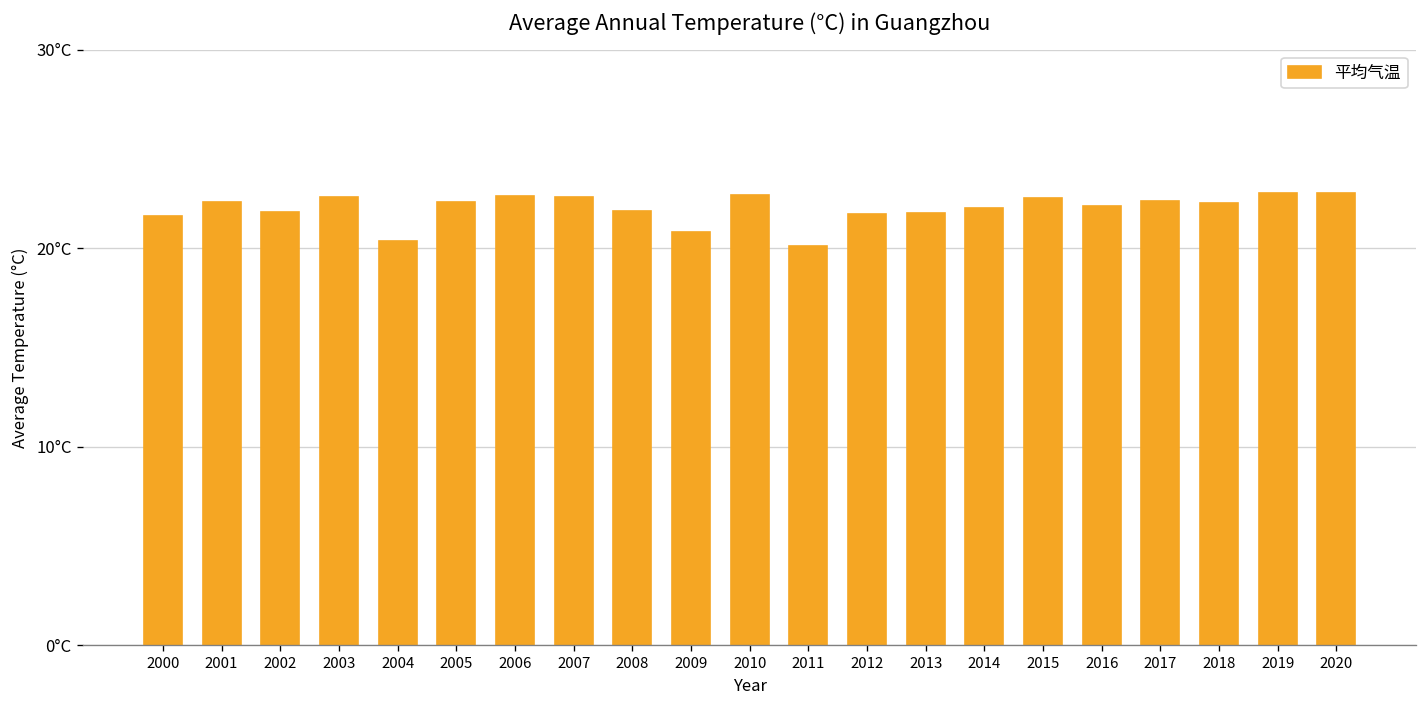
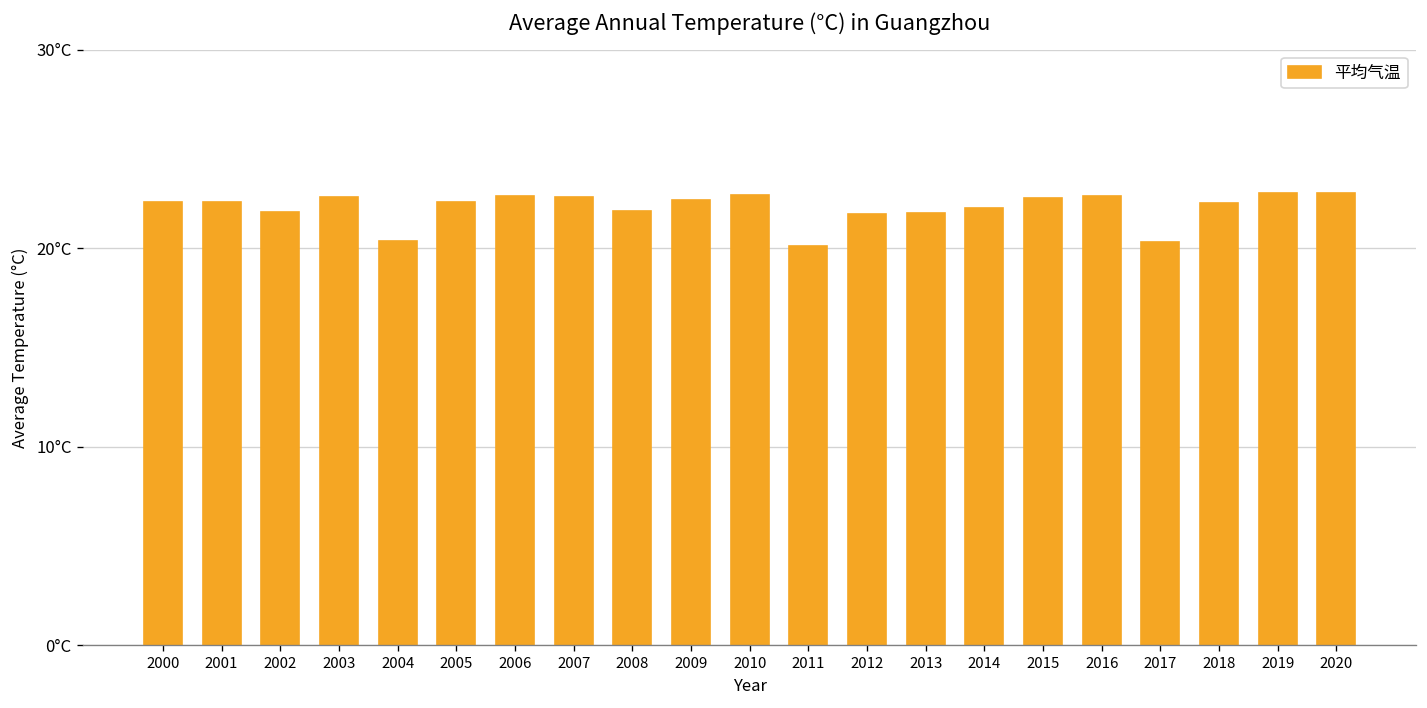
2000: 21.6°C -> 22.3°C
2009: 20.8°C -> 22.4°C
2016: 22.1°C -> 22.6°C
2017: 22.4°C -> 20.3°C
